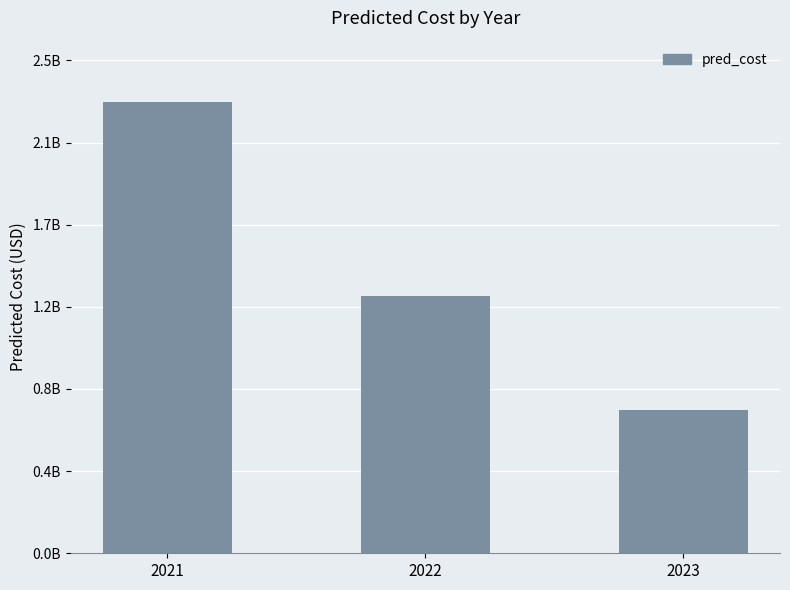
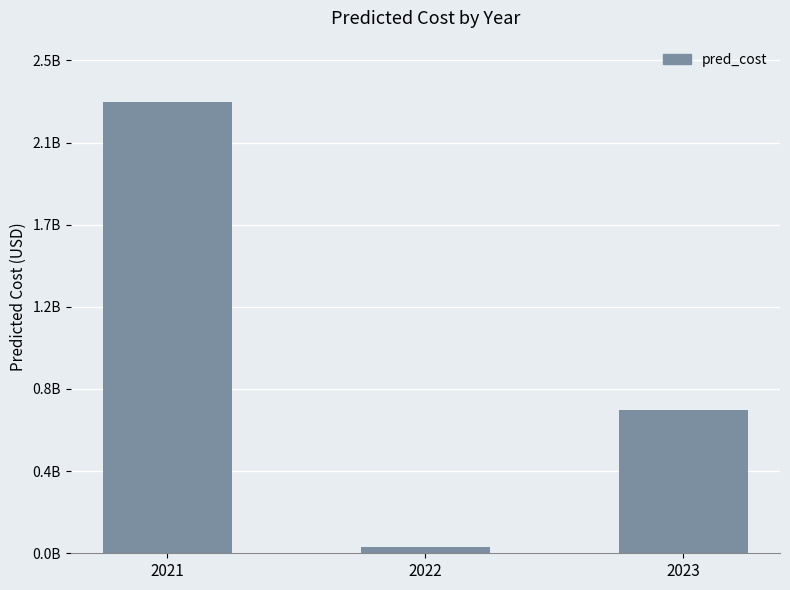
2022: 1300000000 -> 30000000
